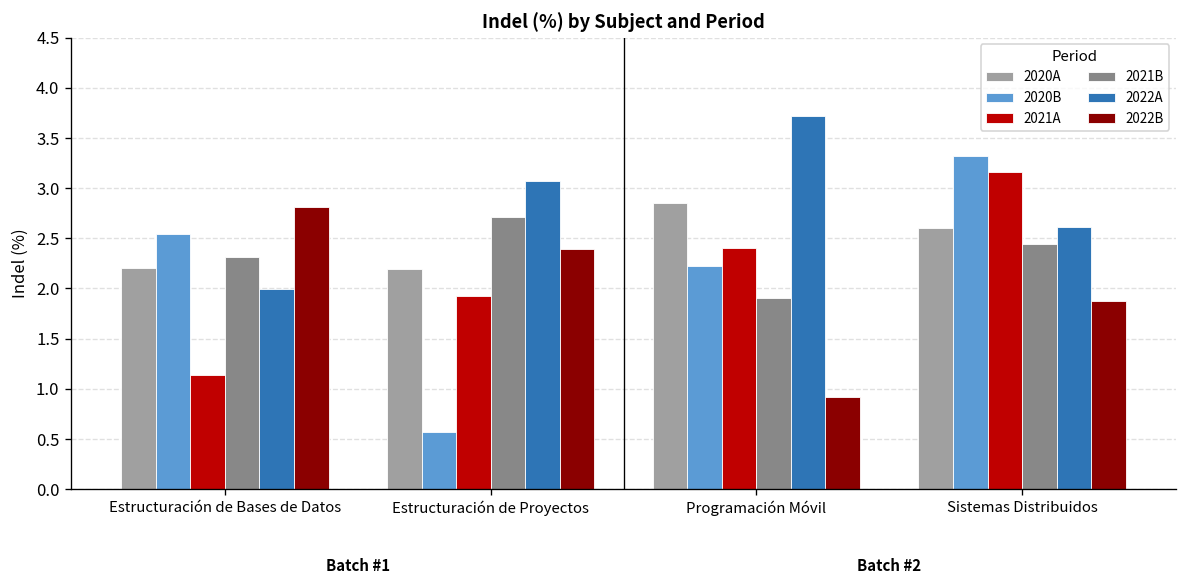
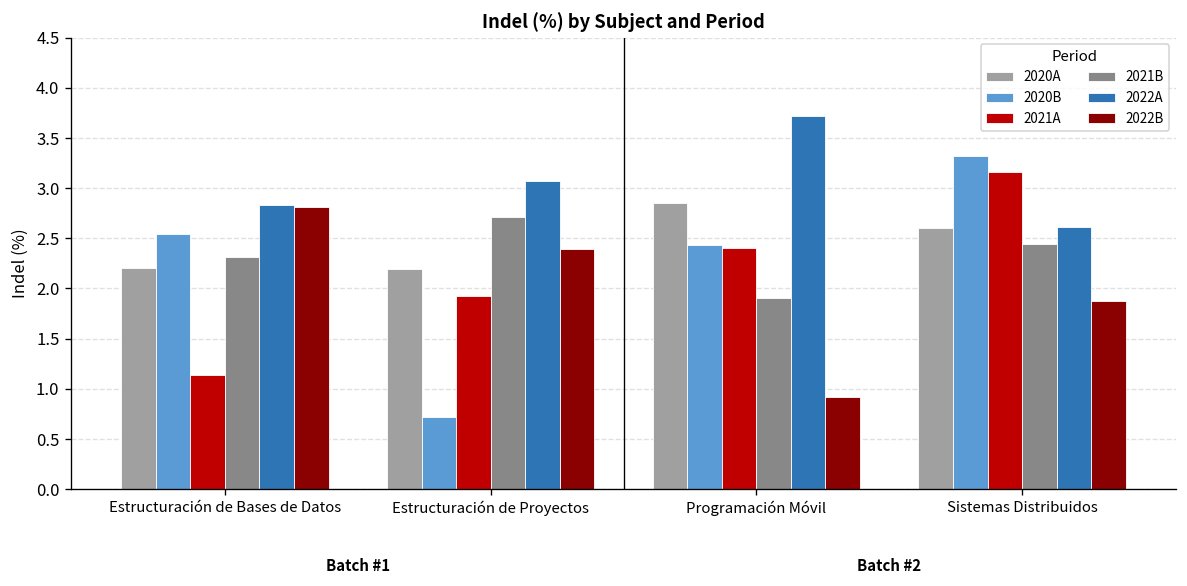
2022A, Estructuración de Bases de Datos: 2.0 -> 2.8
2020B, Estructuración de Proyectos: 0.6 -> 0.7
2020B, Programación Móvil: 2.2 -> 2.4
